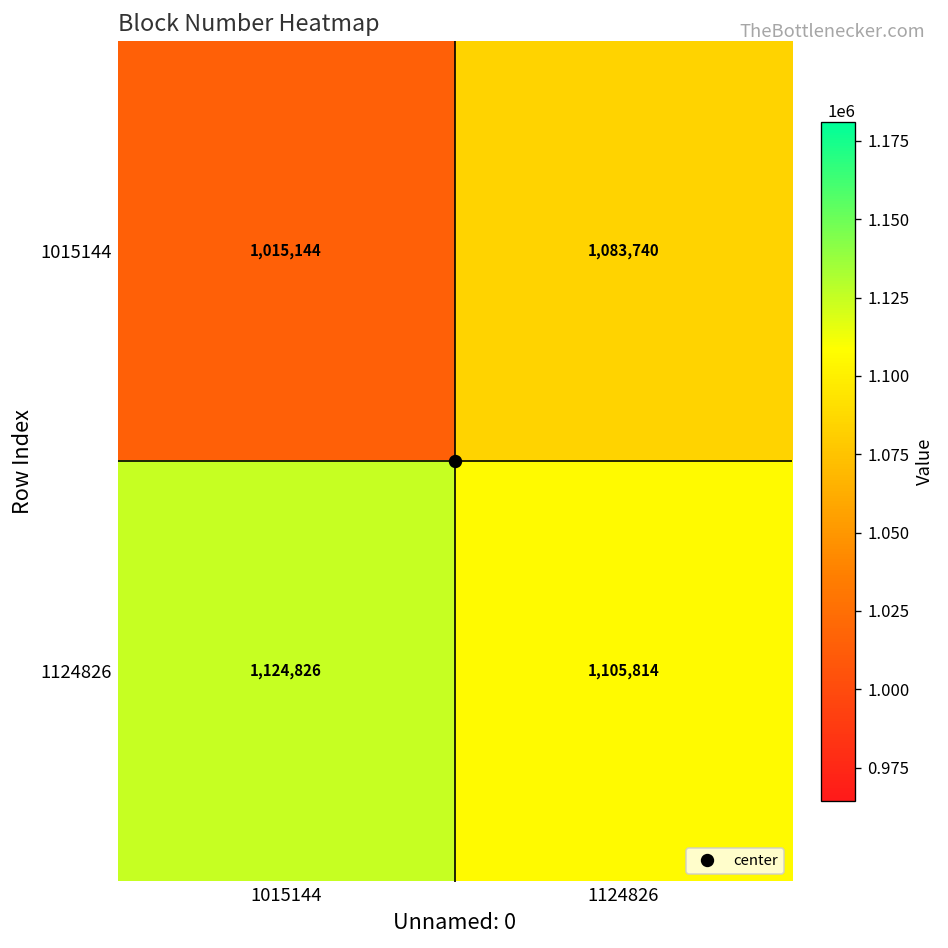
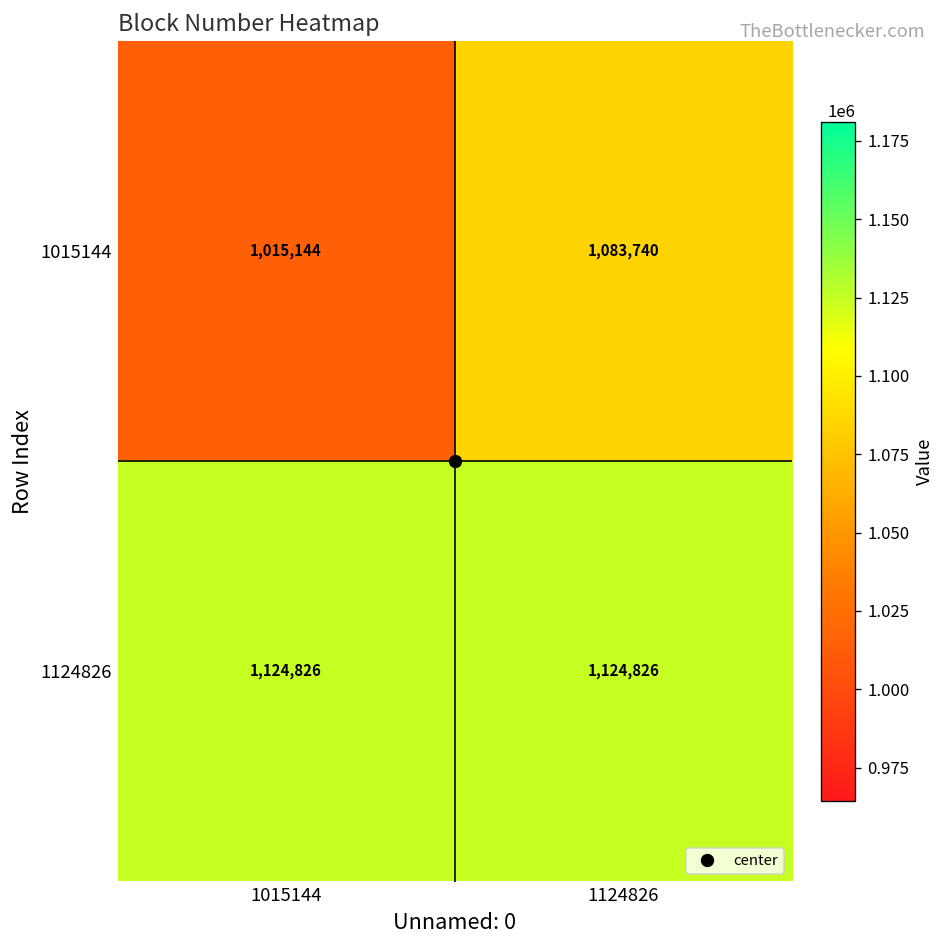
1124826, 1124826: 1,105,814 -> 1,124,826
